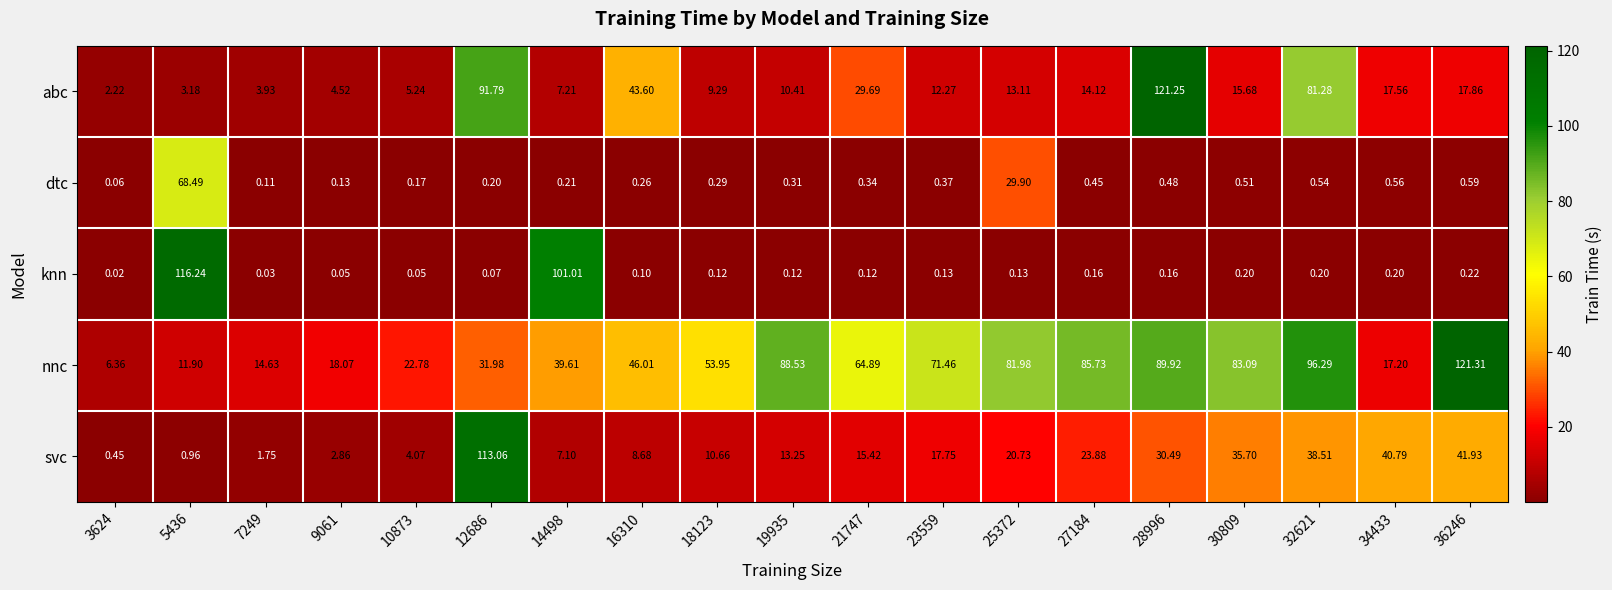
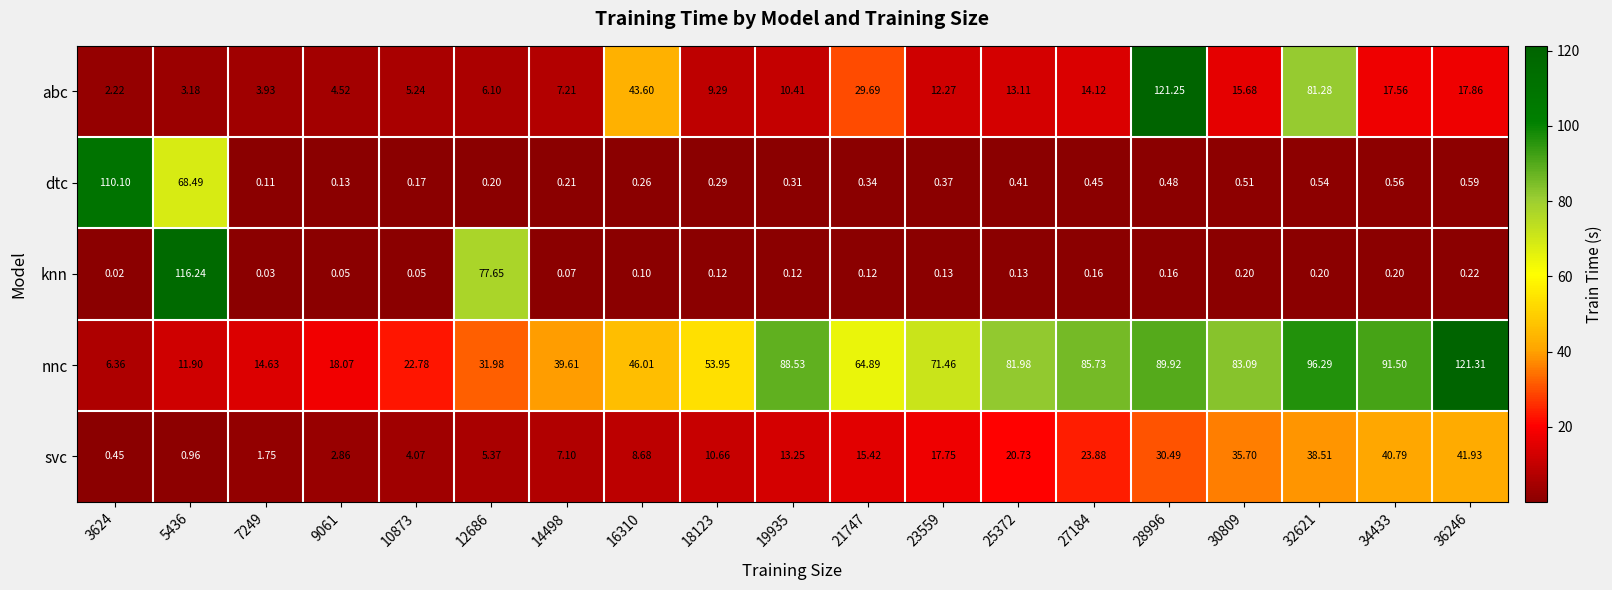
abc, 12686: 91.79 -> 6.10
dtc, 3624: 0.06 -> 110.10
dtc, 25372: 29.90 -> 0.41
knn, 12686: 0.07 -> 77.65
knn, 14498: 101.01 -> 0.07
nnc, 34433: 17.20 -> 91.50
svc, 12686: 113.06 -> 5.37
